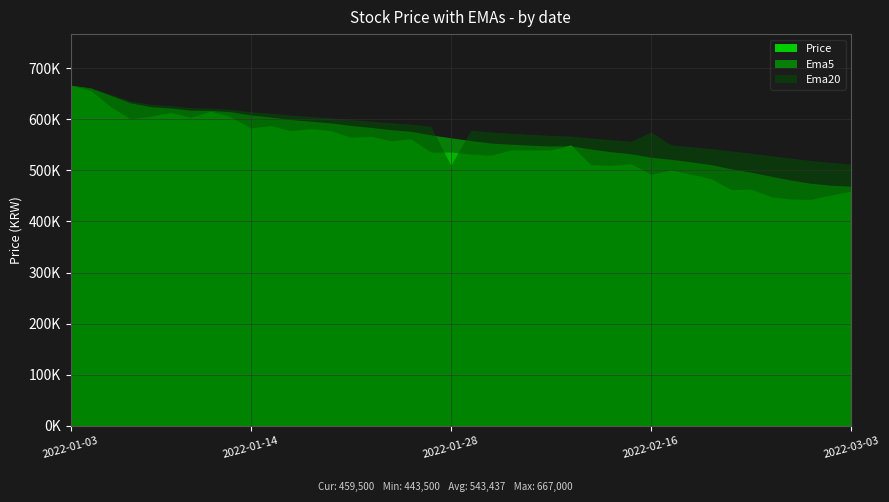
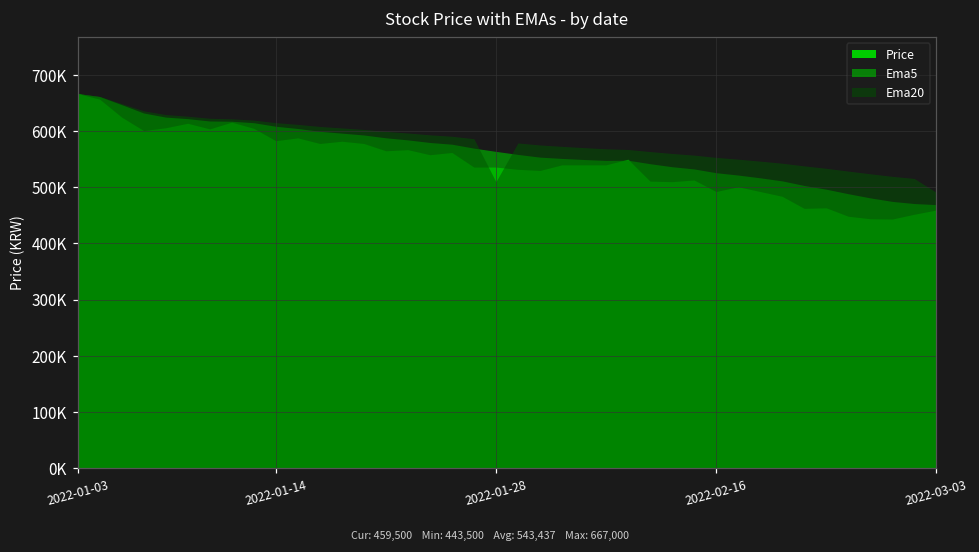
Ema20, 2022-02-16: 570000 -> 550000
Ema20, 2022-03-03: 510000 -> 490000
